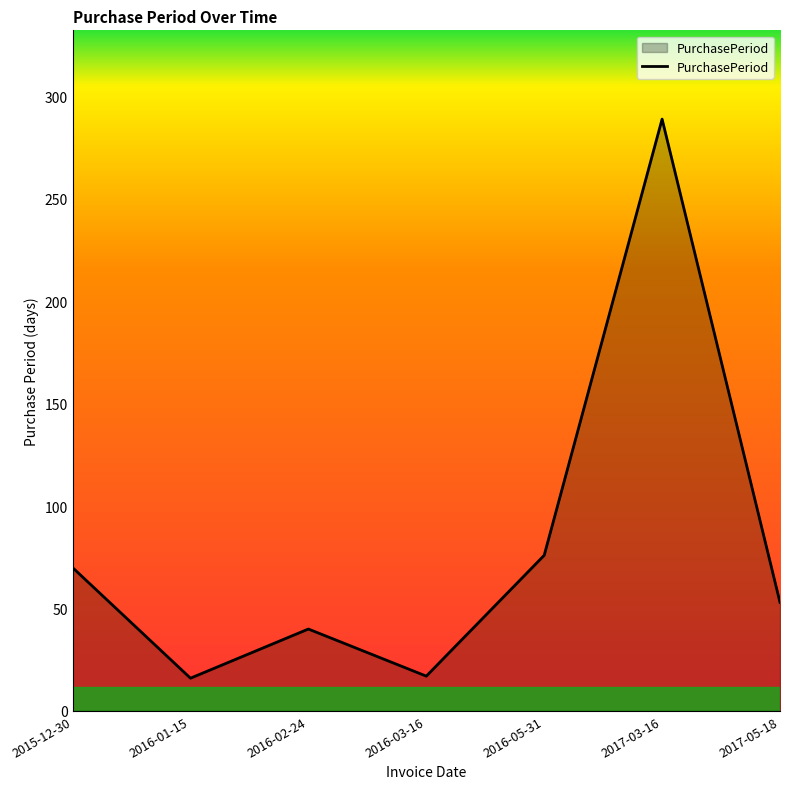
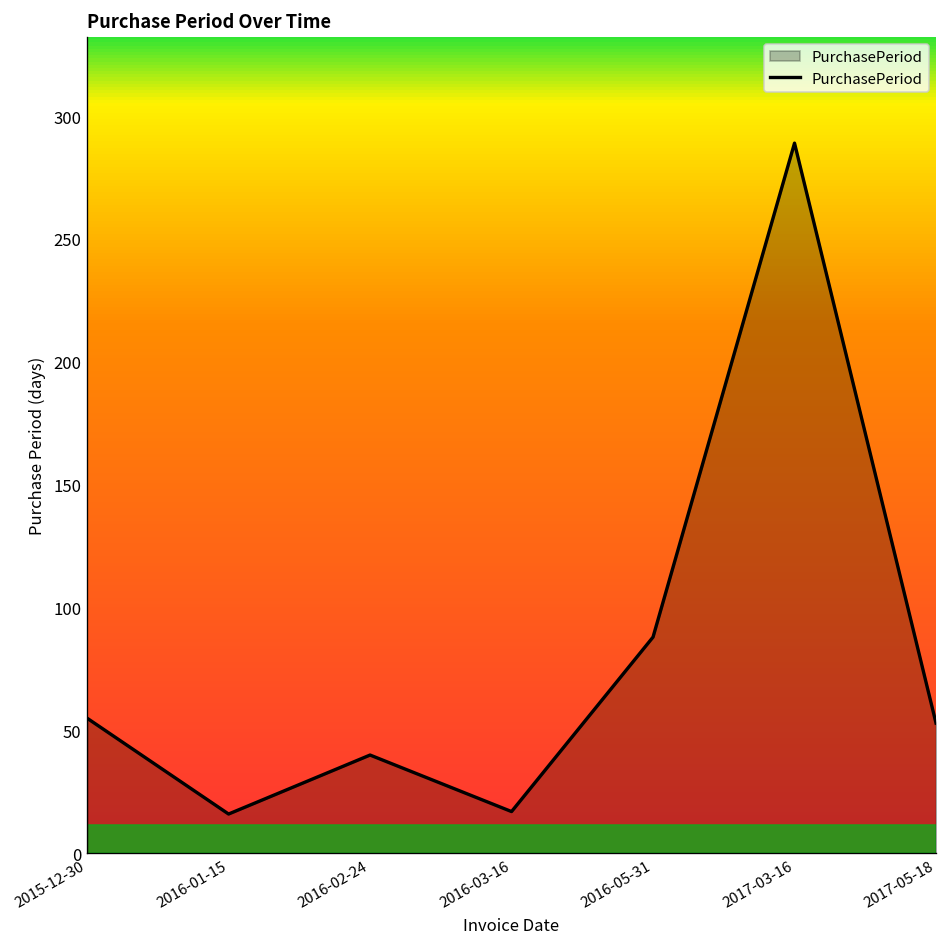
2015-12-30: 70 -> 55
2016-05-31: 76 -> 88
